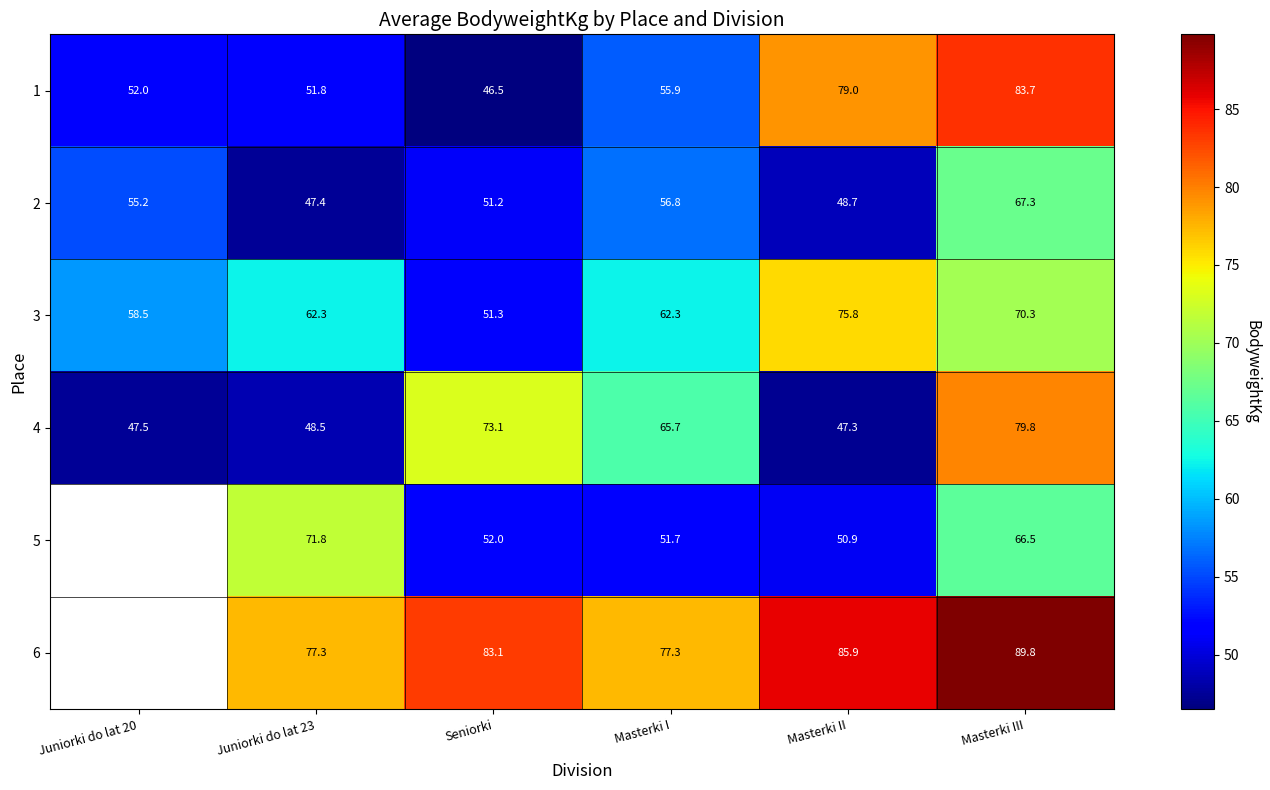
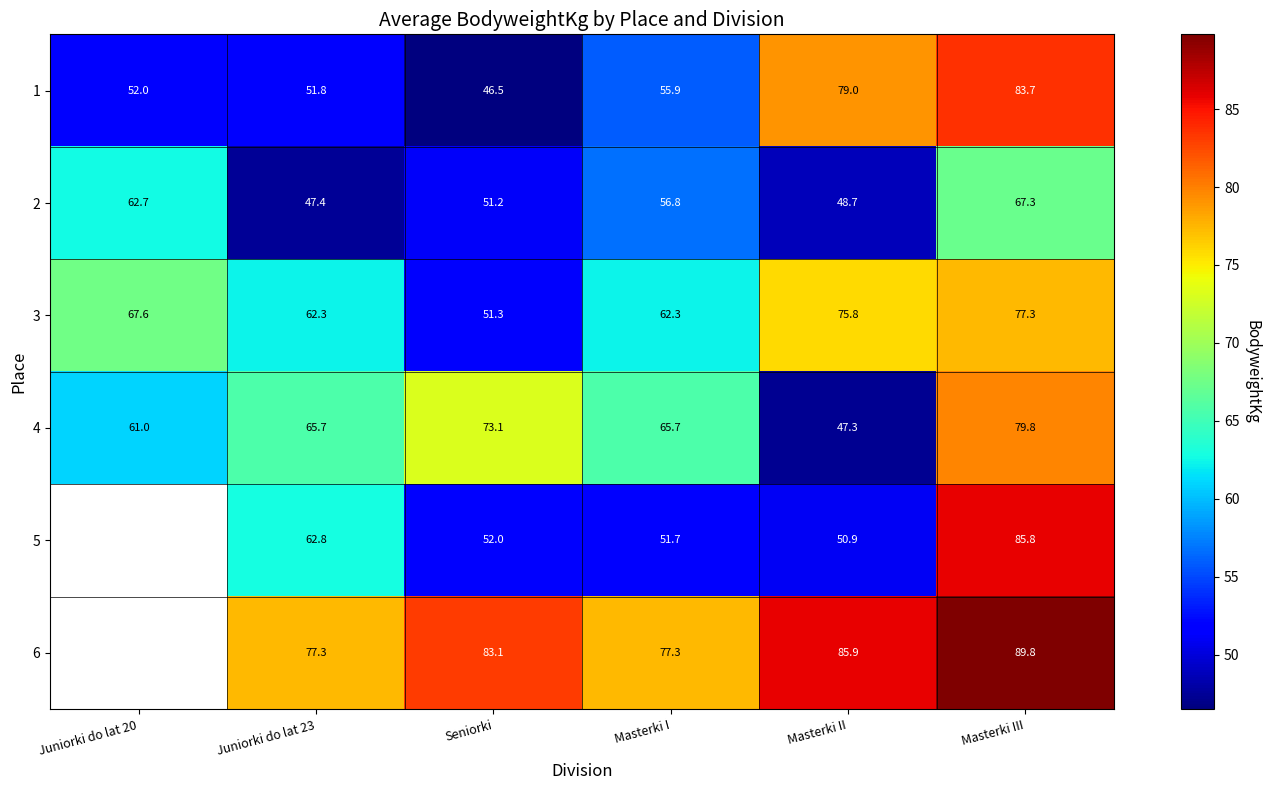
2, Juniorki do lat 20: 55.2 -> 62.7
3, Juniorki do lat 20: 58.5 -> 67.6
3, Masterki III: 70.3 -> 77.3
4, Juniorki do lat 20: 47.5 -> 61.0
4, Juniorki do lat 23: 48.5 -> 65.7
5, Juniorki do lat 23: 71.8 -> 62.8
5, Masterki III: 66.5 -> 85.8
